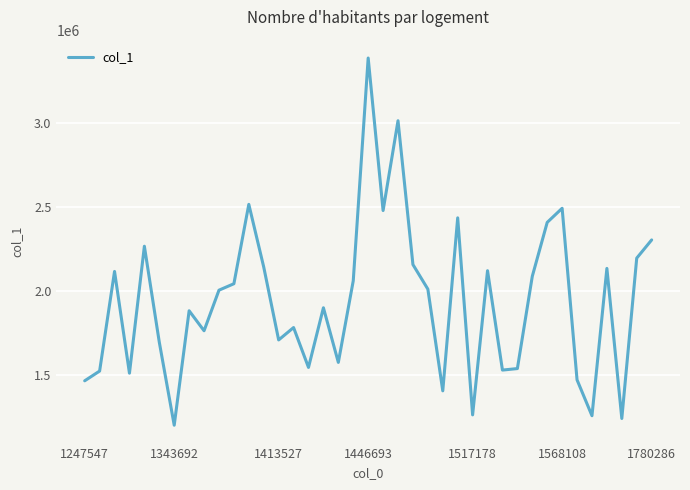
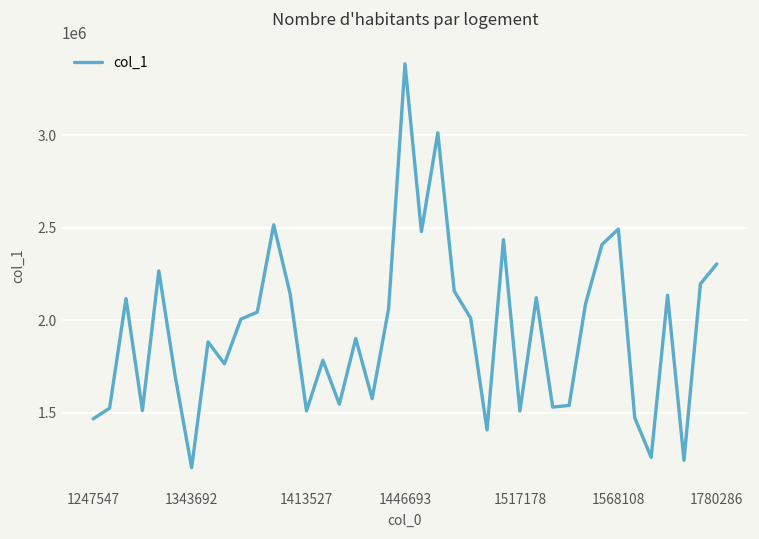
1413527: 1710000 -> 1510000
1517178: 1270000 -> 1510000
